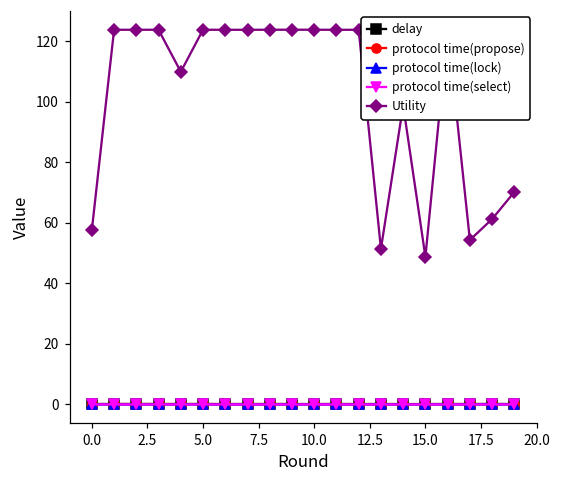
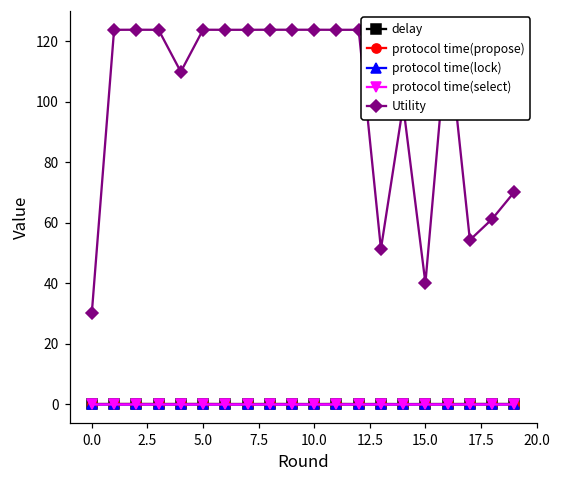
Utility, 0.0: 58 -> 30
Utility, 15.0: 49 -> 40
